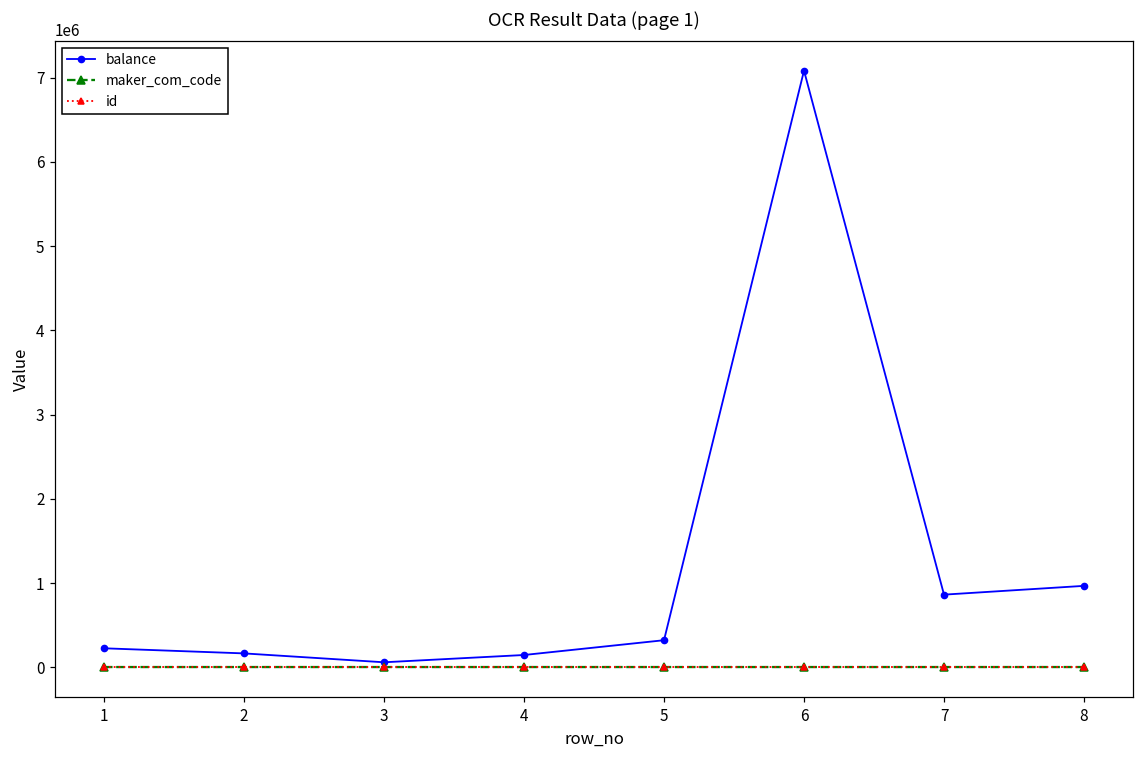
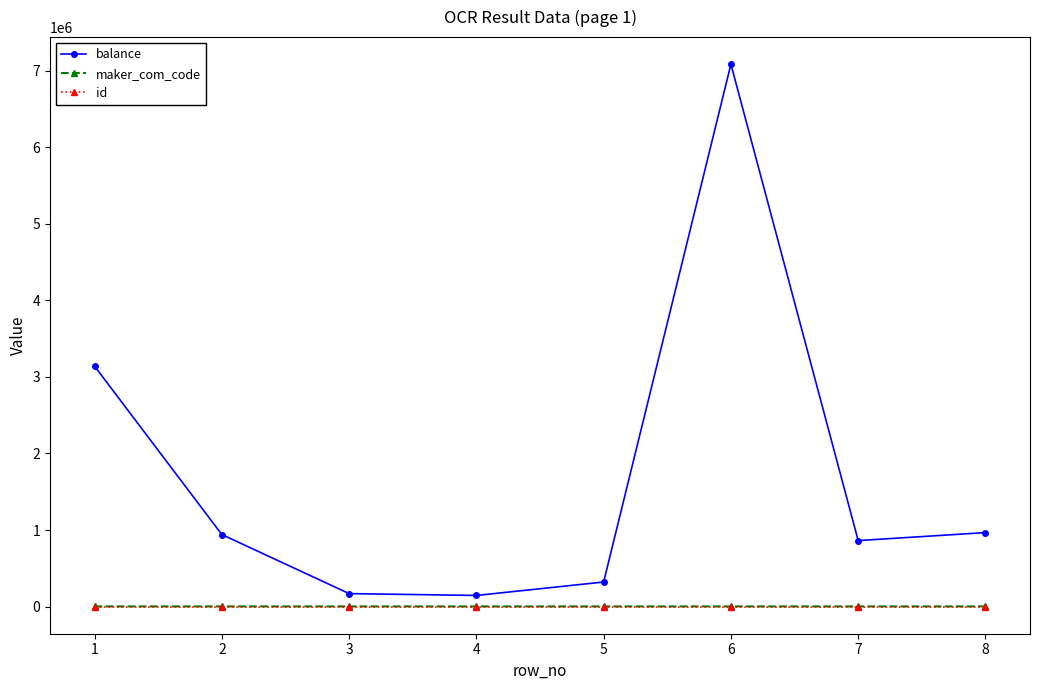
balance, 1: 200000 -> 3100000
balance, 2: 200000 -> 900000
balance, 3: 100000 -> 200000
